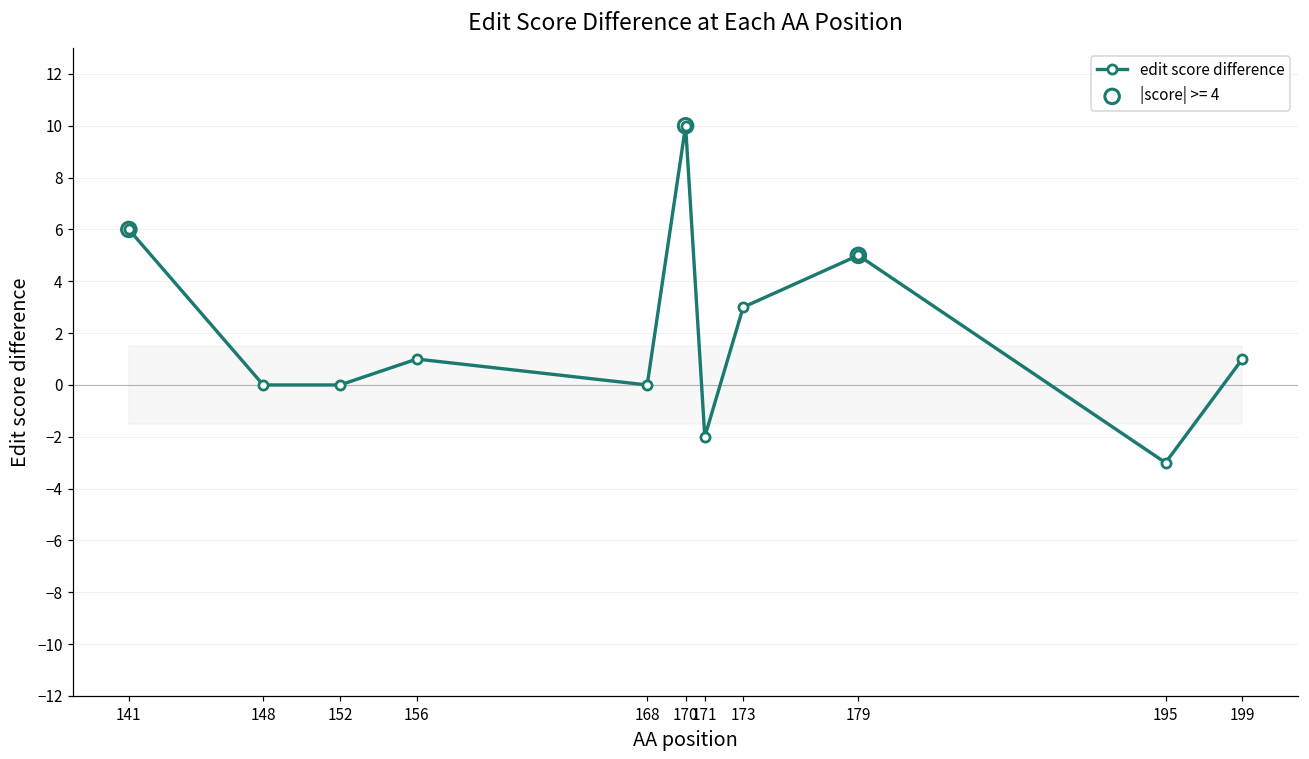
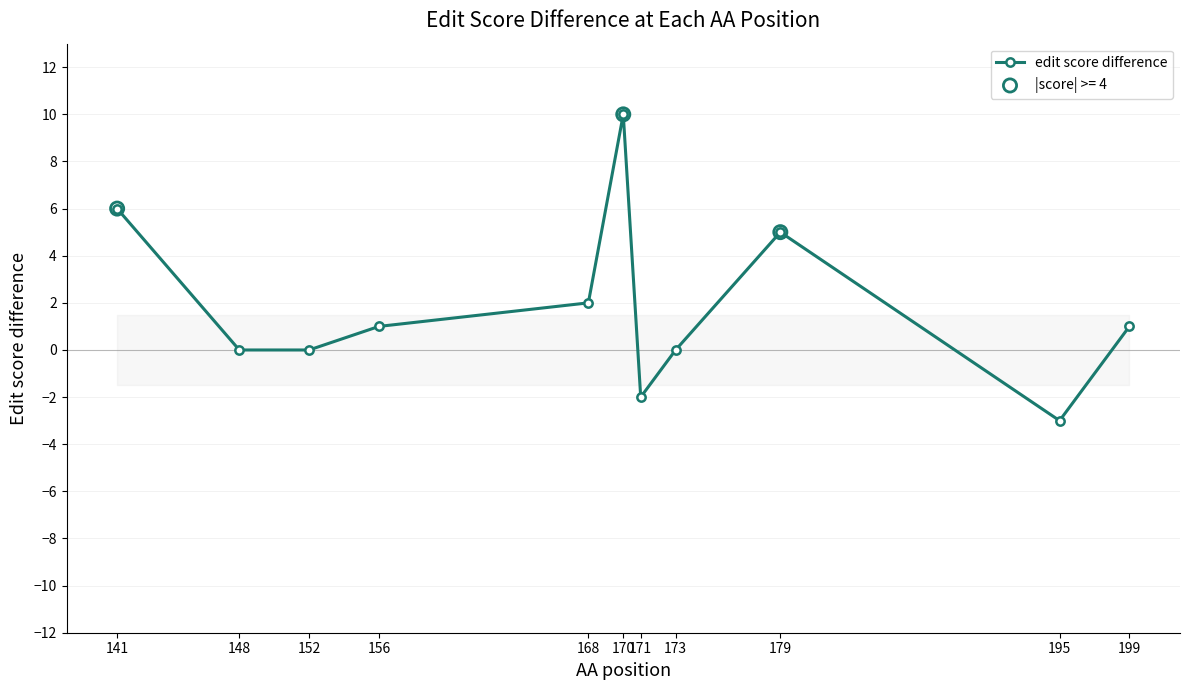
edit score difference, 168: 0 -> 2
edit score difference, 173: 3 -> 0
